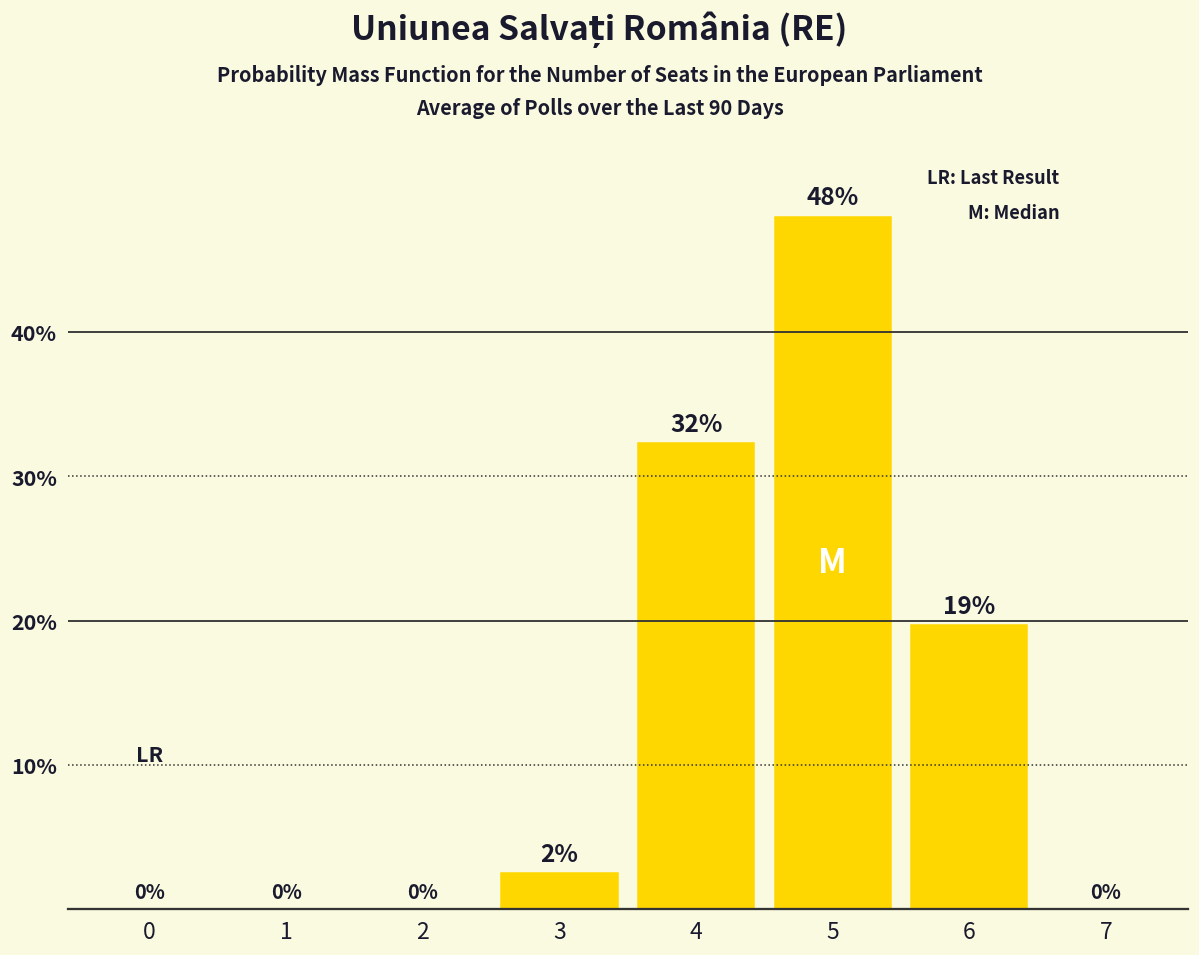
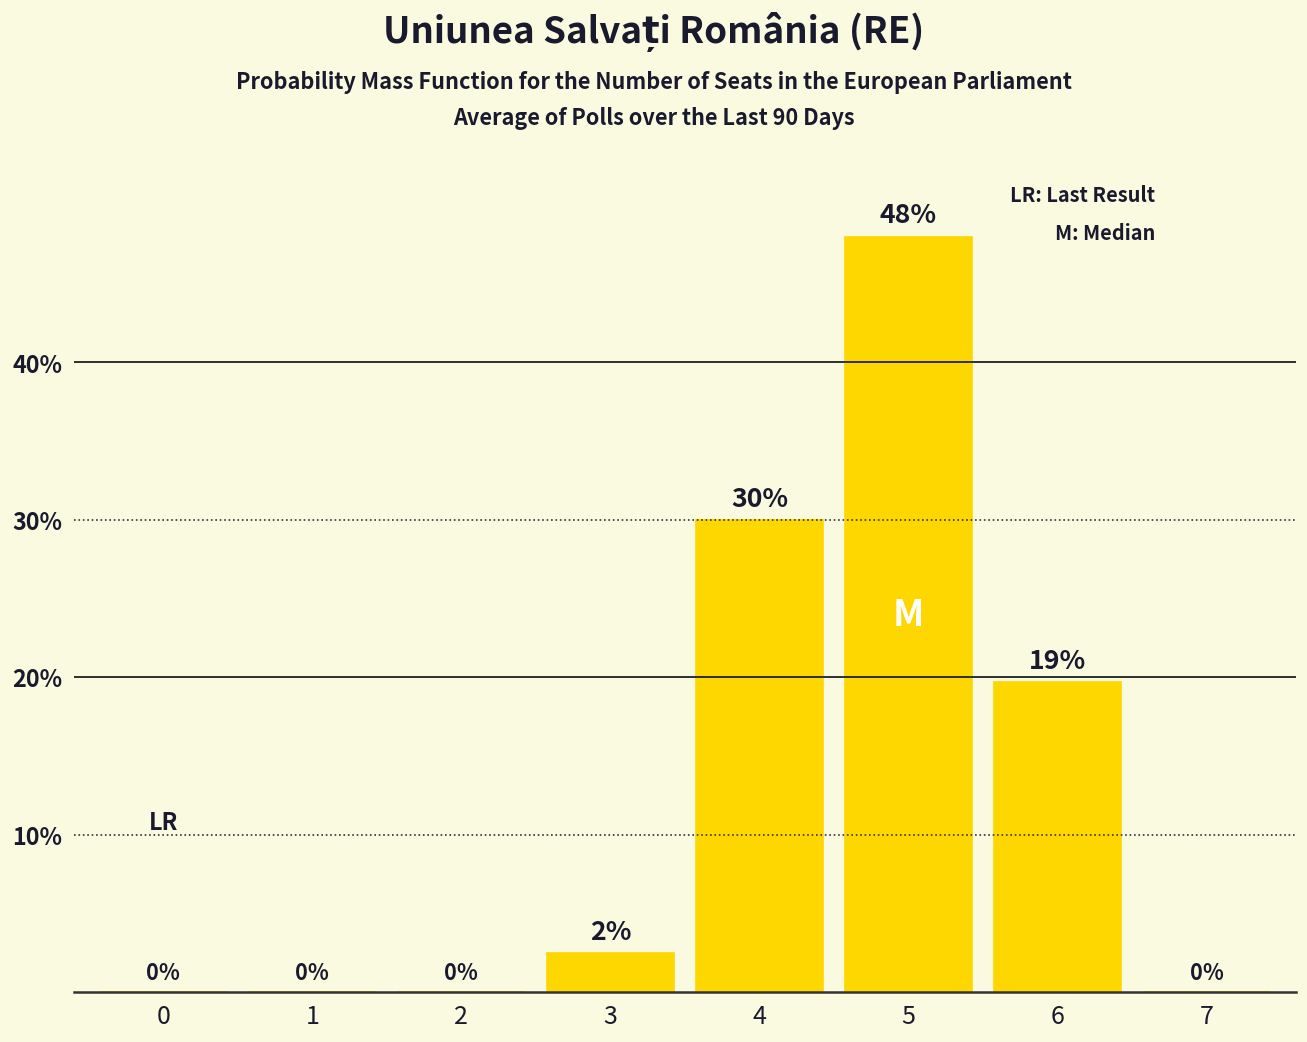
4: 32% -> 30%
